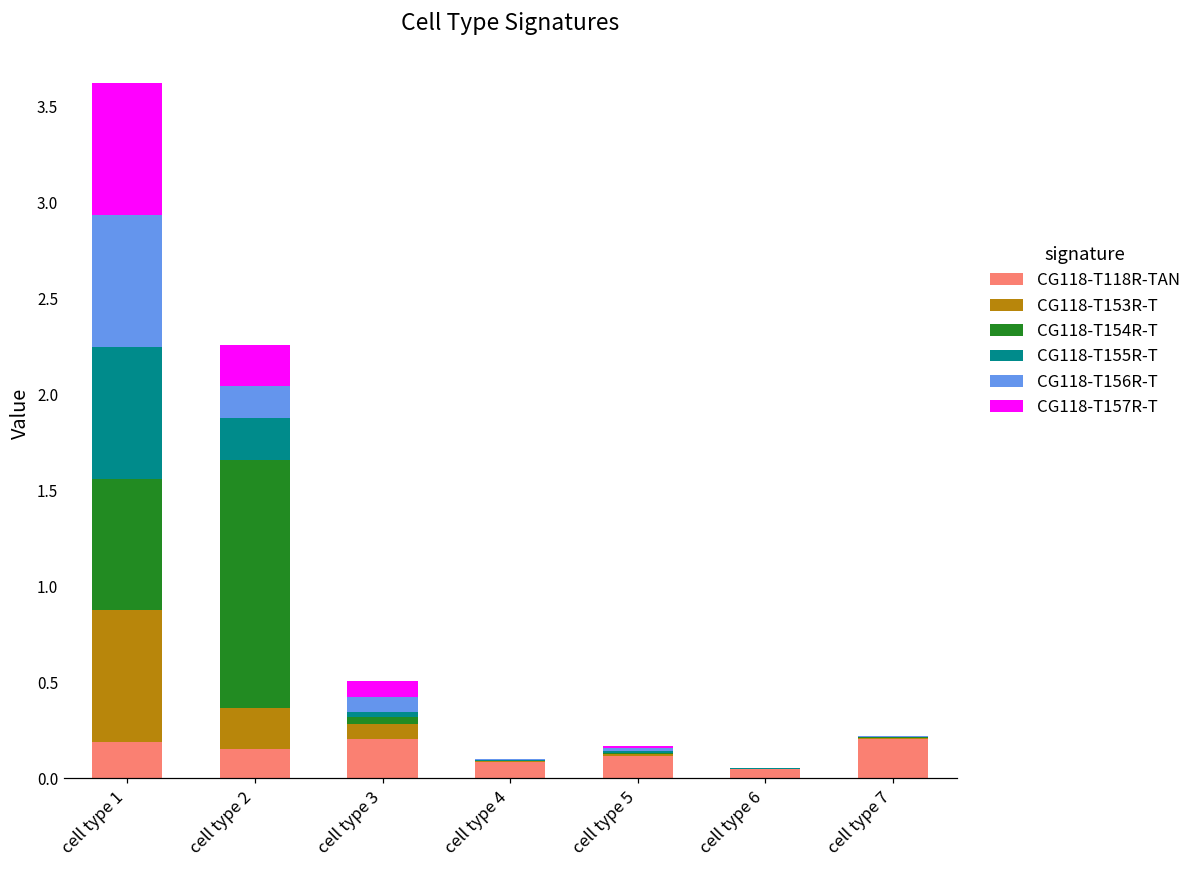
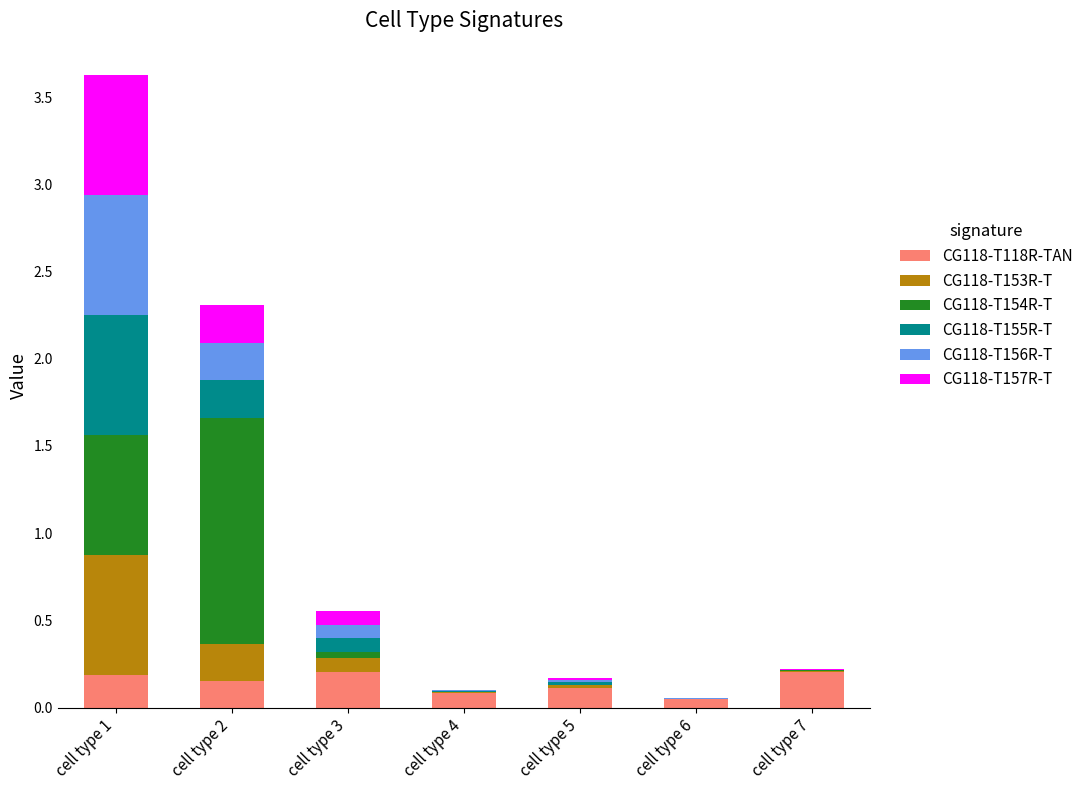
CG118-T156R-T, cell type 2: 0.17 -> 0.21
CG118-T155R-T, cell type 3: 0.03 -> 0.08
